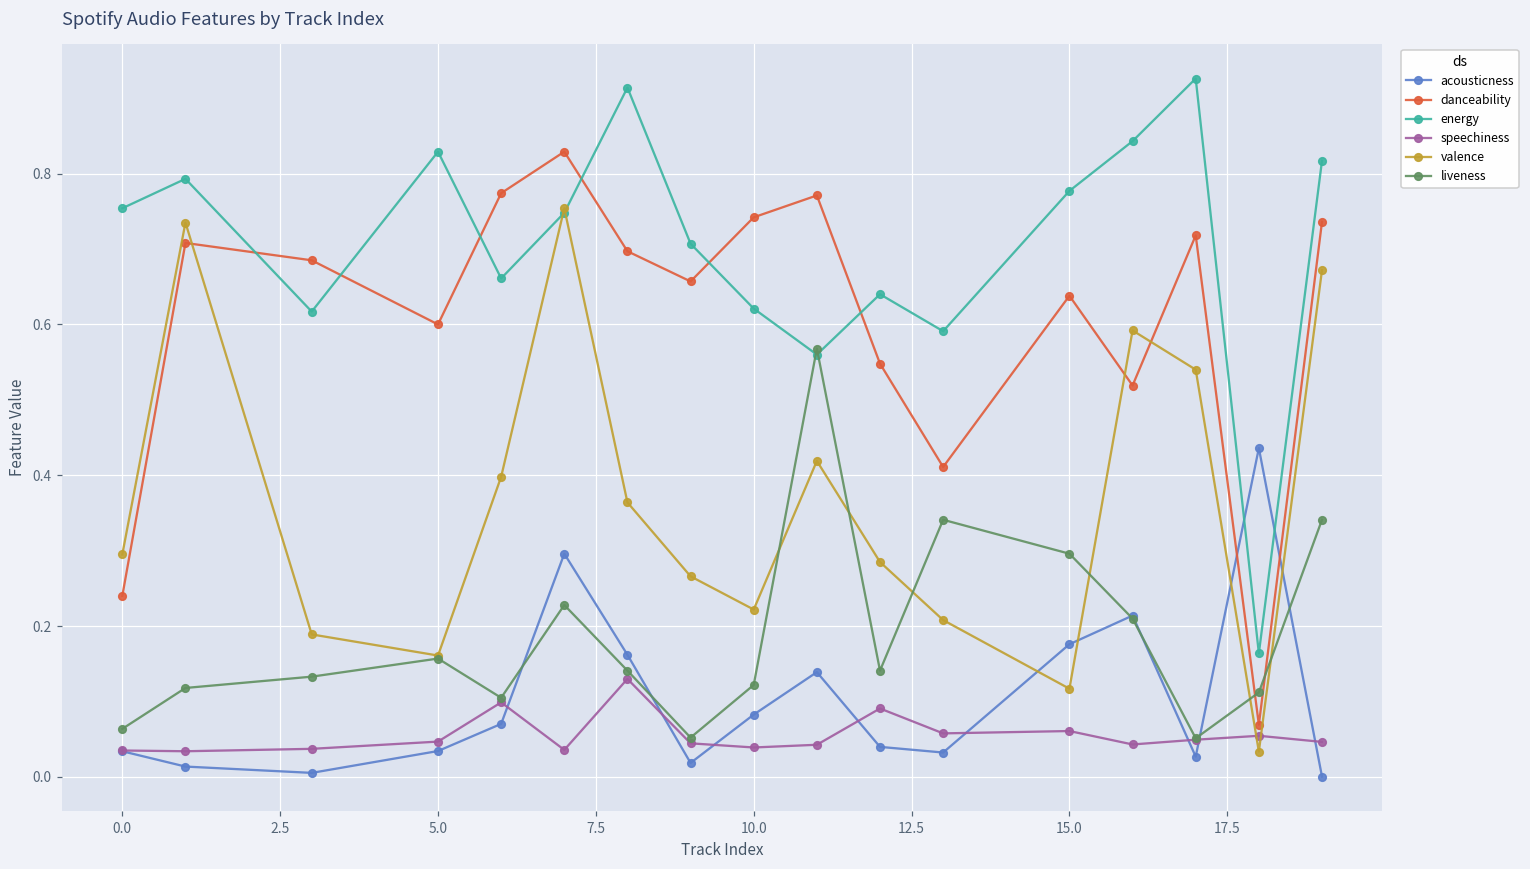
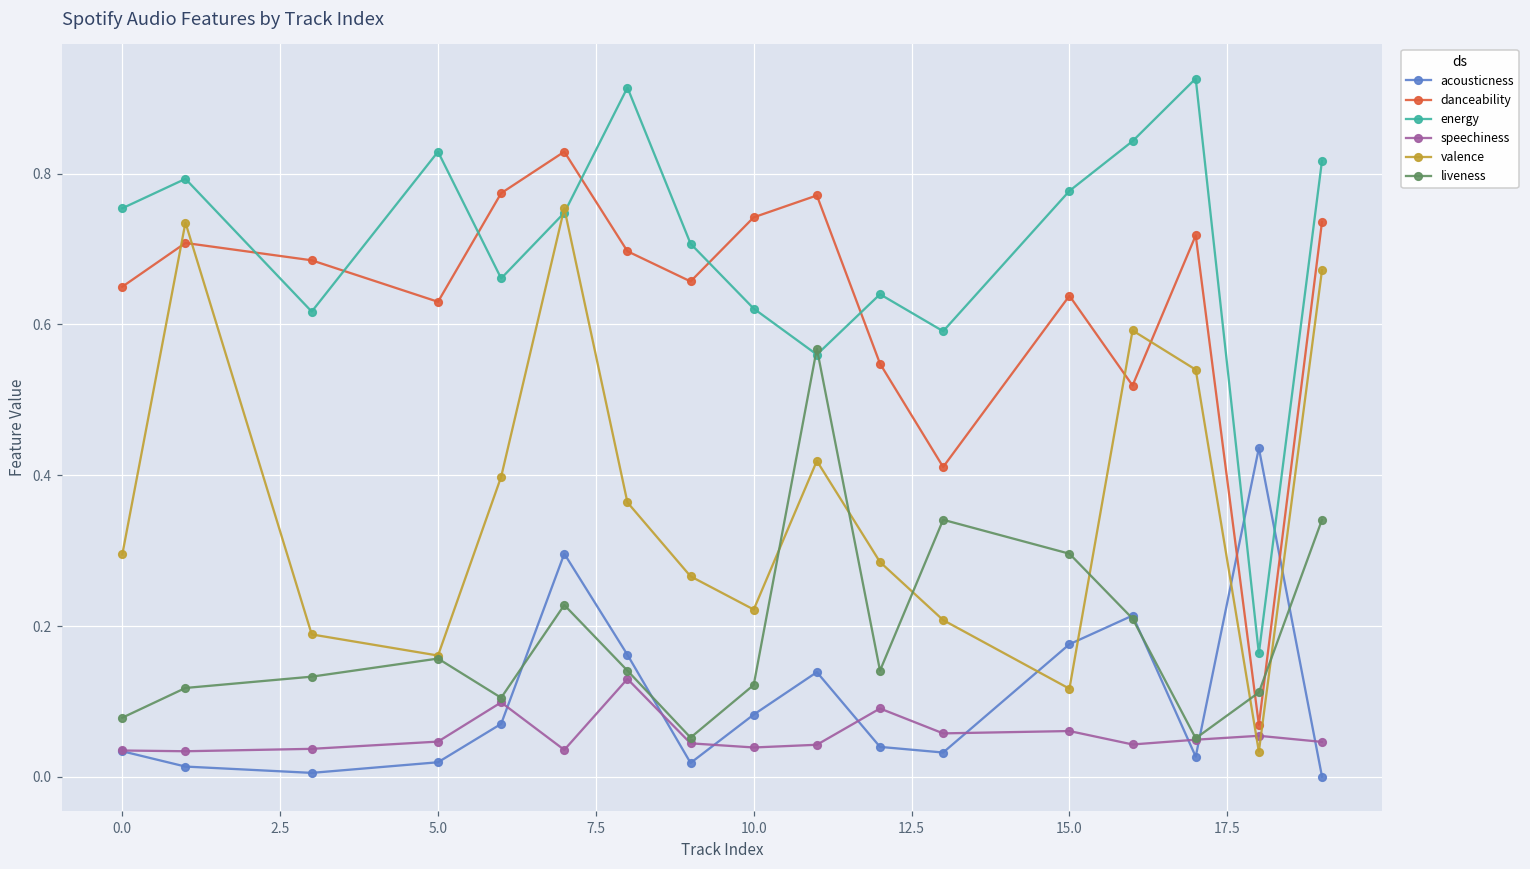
danceability, 0.0: 0.24 -> 0.65
liveness, 0.0: 0.06 -> 0.08
acousticness, 5.0: 0.03 -> 0.02
danceability, 5.0: 0.60 -> 0.63
